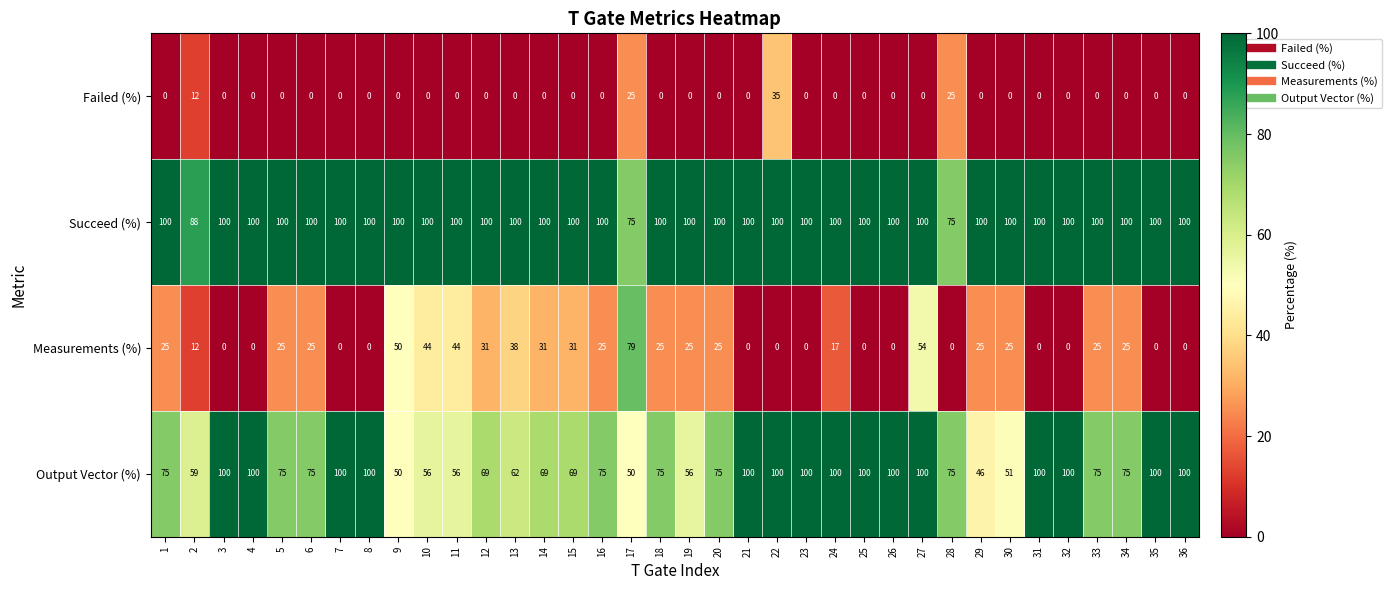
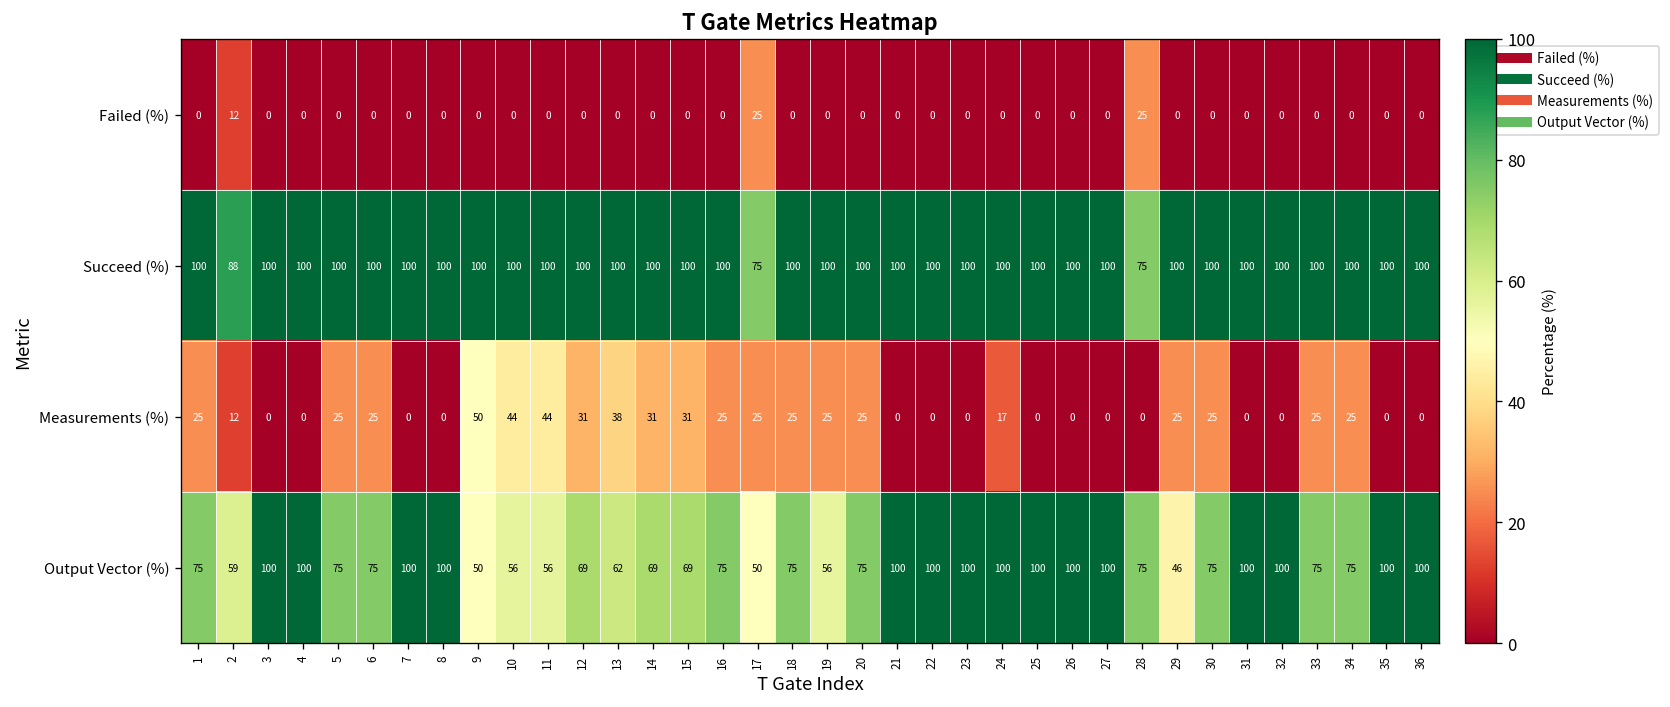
Failed (%), 22: 35 -> 0
Measurements (%), 17: 79 -> 25
Measurements (%), 27: 54 -> 0
Output Vector (%), 30: 51 -> 75
